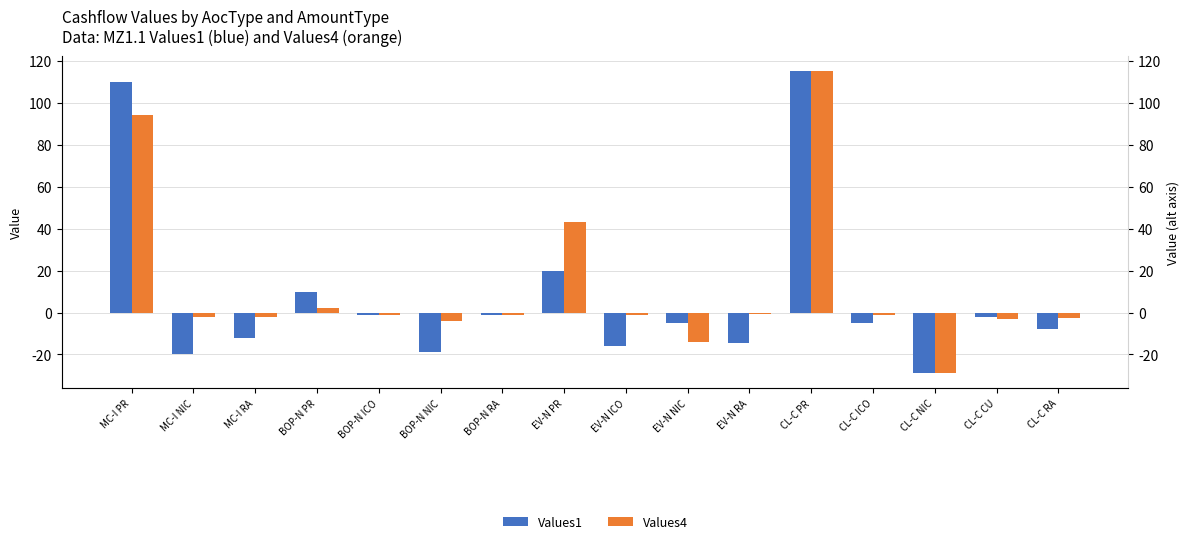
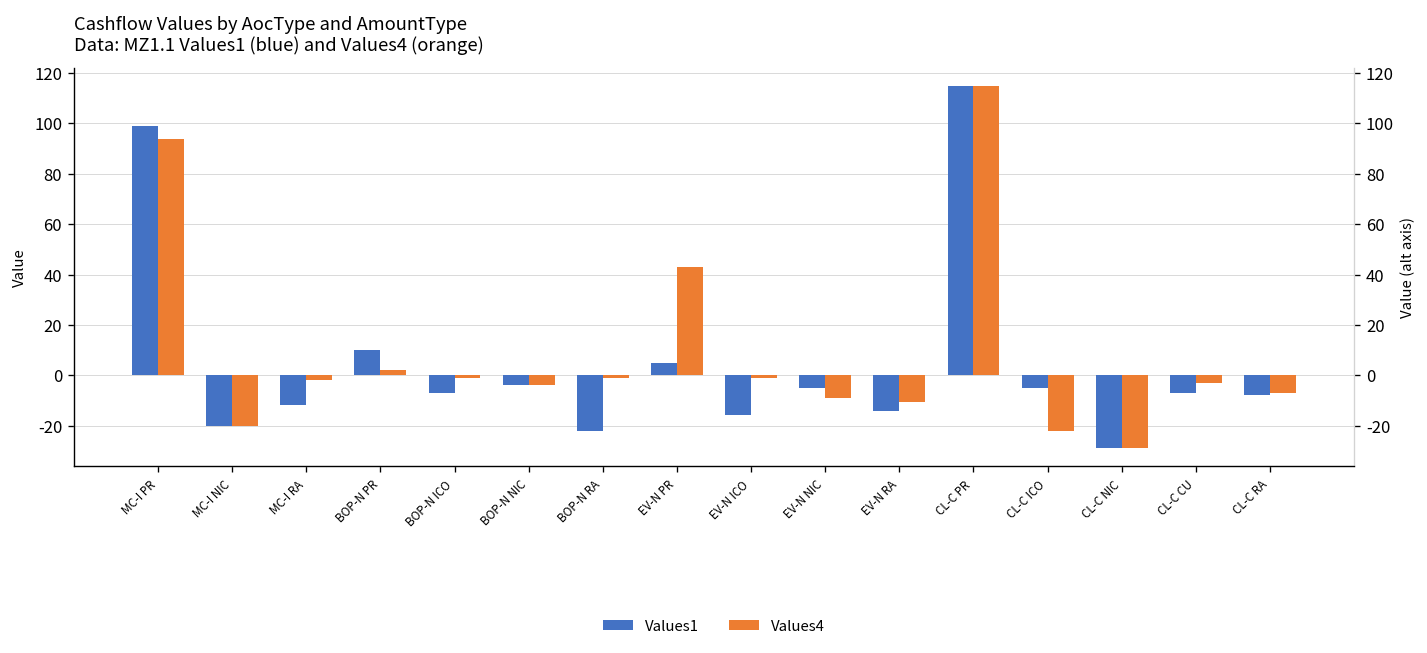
Values1, MC-I PR: 110 -> 99
Values4, MC-I NIC: -2 -> -20
Values1, BOP-N ICO: -1 -> -7
Values1, BOP-N NIC: -19 -> -4
Values1, BOP-N RA: -1 -> -22
Values1, EV-N PR: 20 -> 5
Values4, EV-N NIC: -14 -> -9
Values4, EV-N RA: -1 -> -11
Values4, CL-C ICO: -1 -> -22
Values1, CL-C CU: -2 -> -7
Values4, CL-C RA: -3 -> -7
